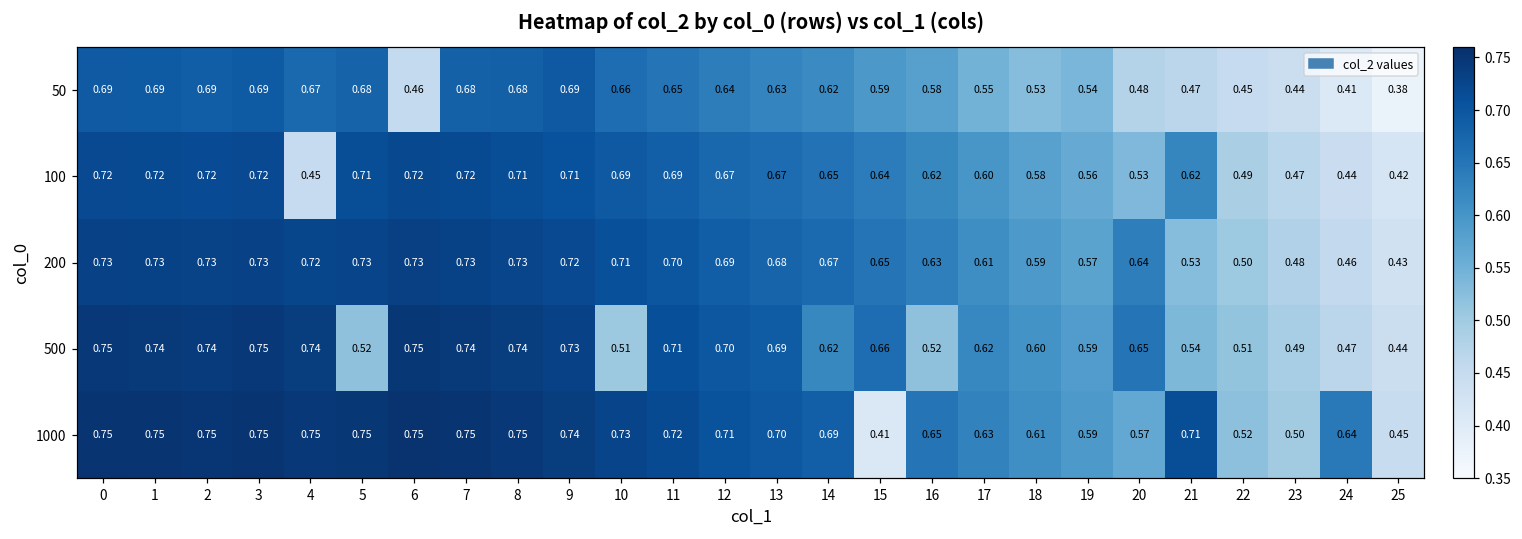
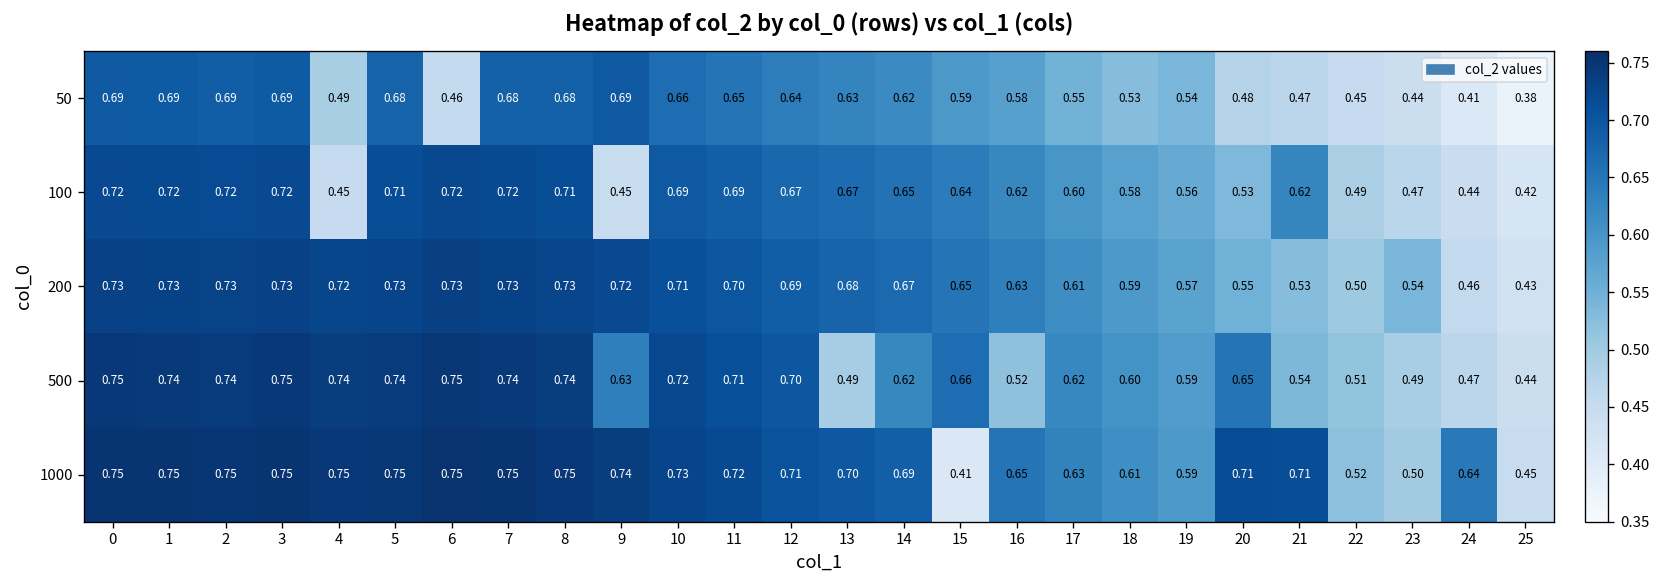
50, 4: 0.67 -> 0.49
100, 9: 0.71 -> 0.45
200, 20: 0.64 -> 0.55
200, 23: 0.48 -> 0.54
500, 5: 0.52 -> 0.74
500, 9: 0.73 -> 0.63
500, 10: 0.51 -> 0.72
500, 13: 0.69 -> 0.49
1000, 20: 0.57 -> 0.71
